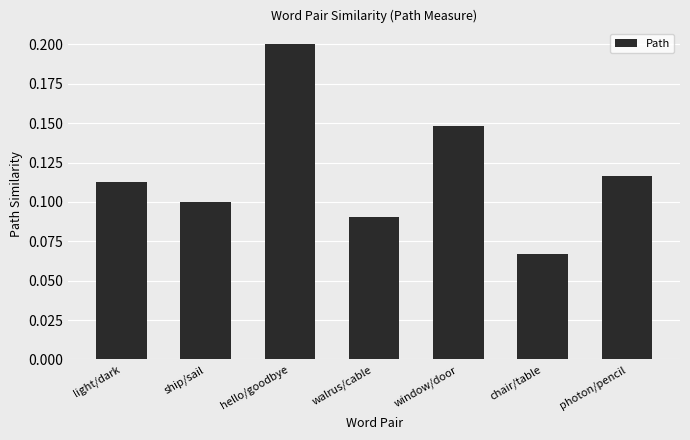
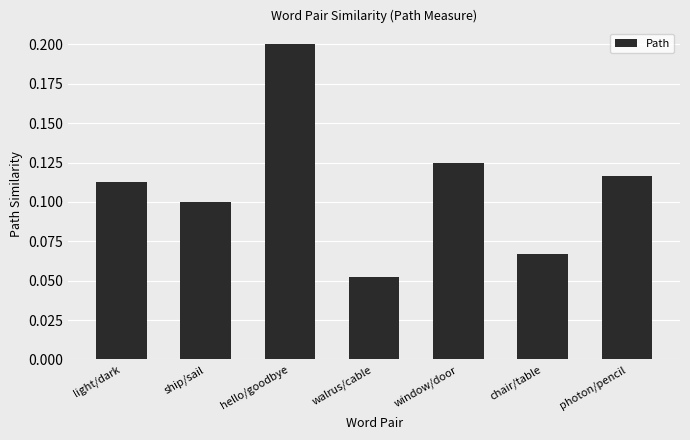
walrus/cable: 0.090 -> 0.053
window/door: 0.148 -> 0.125
